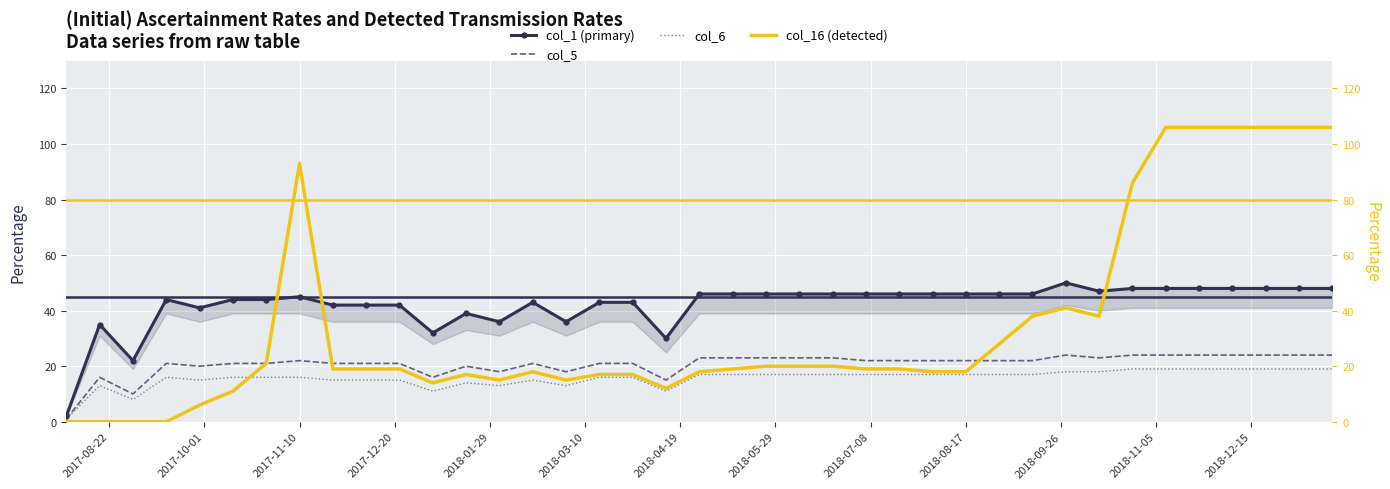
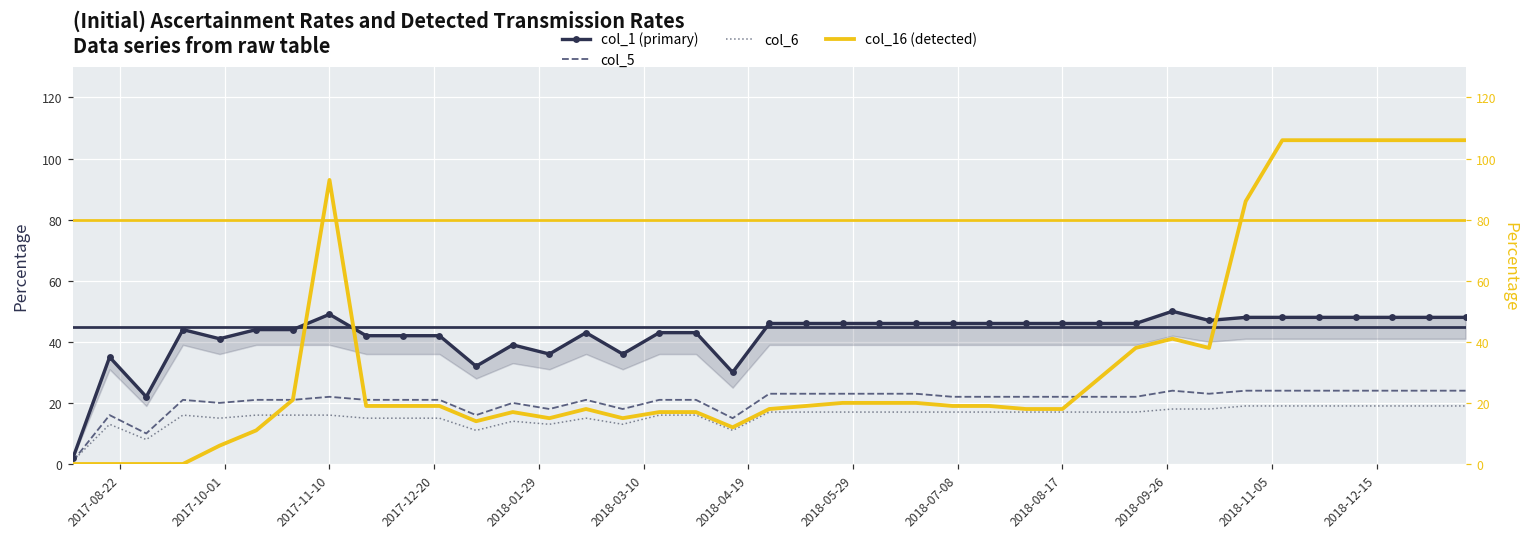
col_1 (primary), 2017-11-10: 45 -> 49
